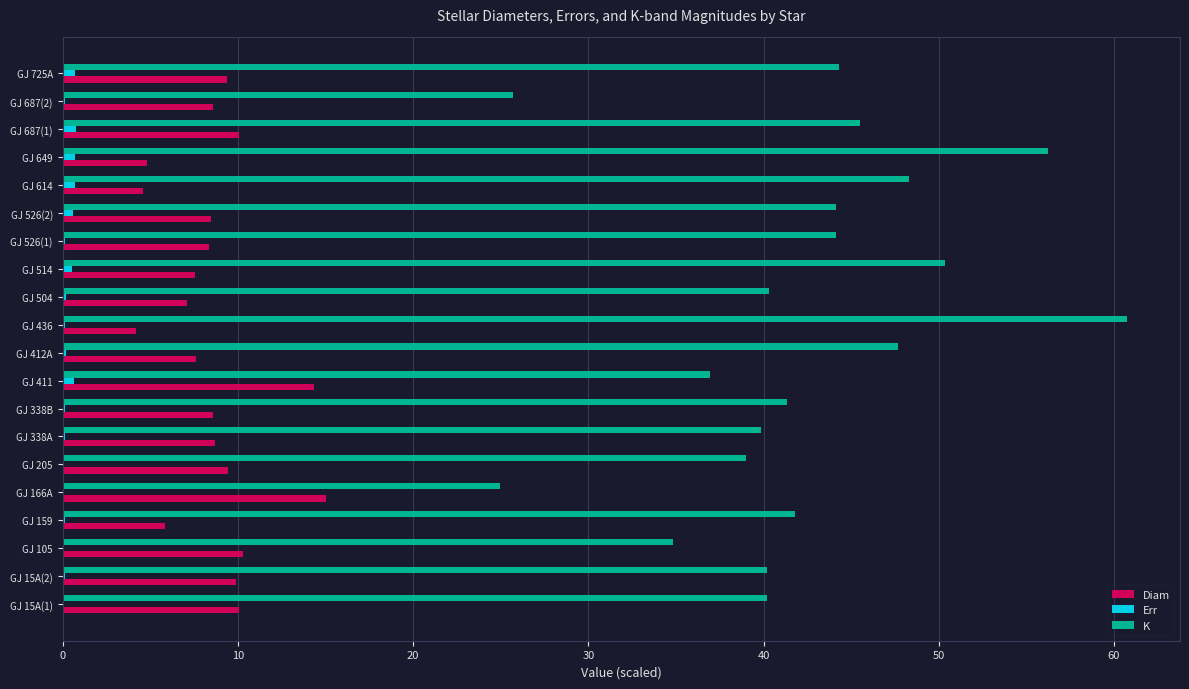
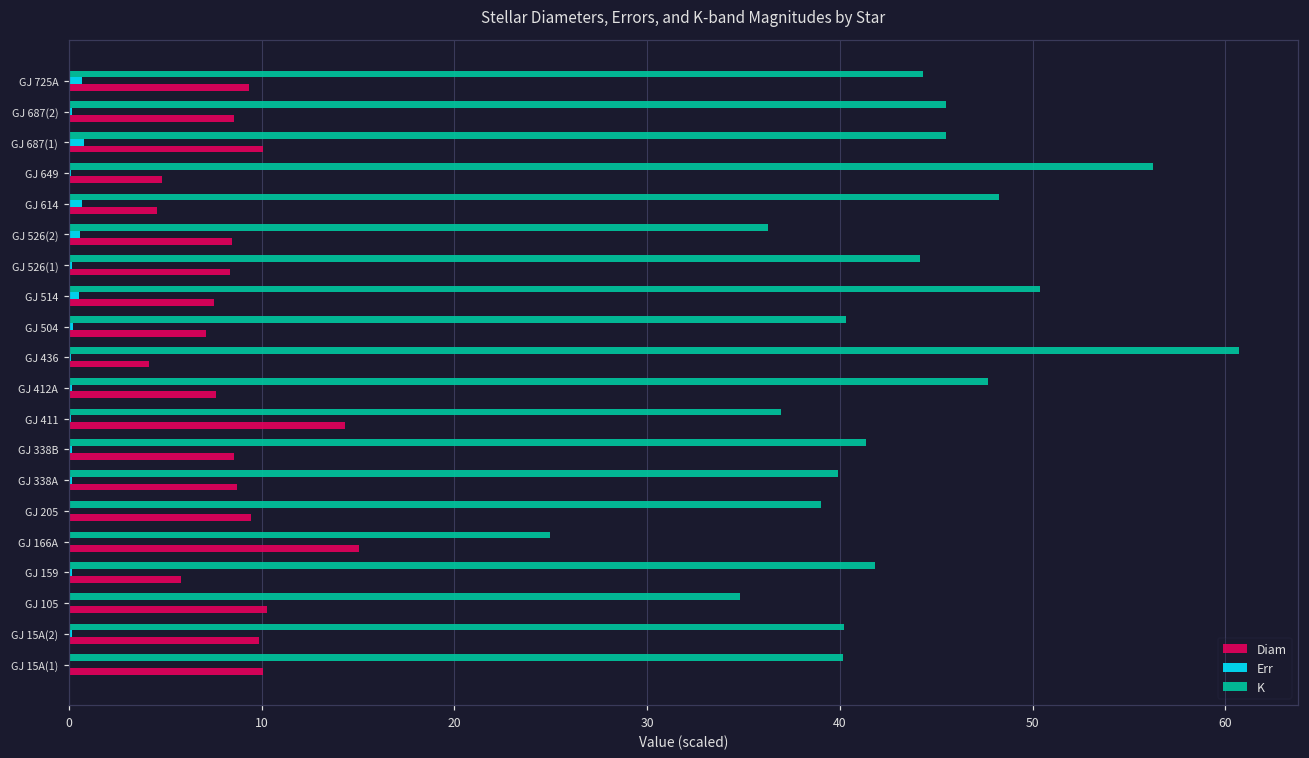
K, GJ 687(2): 25.7 -> 45.5
Err, GJ 649: 0.7 -> 0.1
K, GJ 526(2): 44.2 -> 36.3
Err, GJ 411: 0.7 -> 0.1
